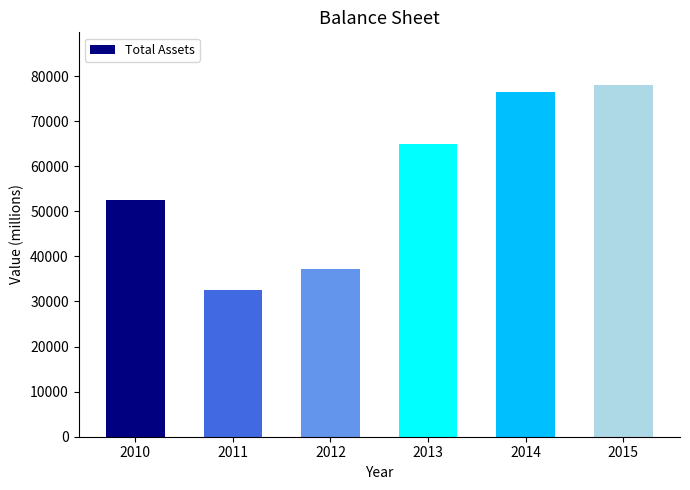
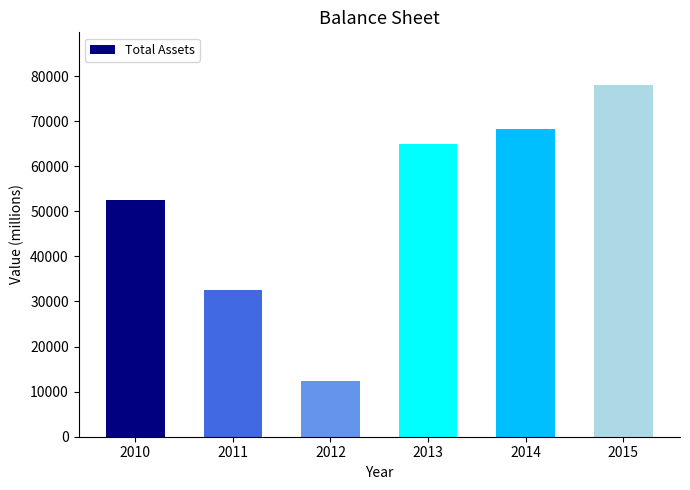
2012: 37000 -> 12000
2014: 76000 -> 68000
